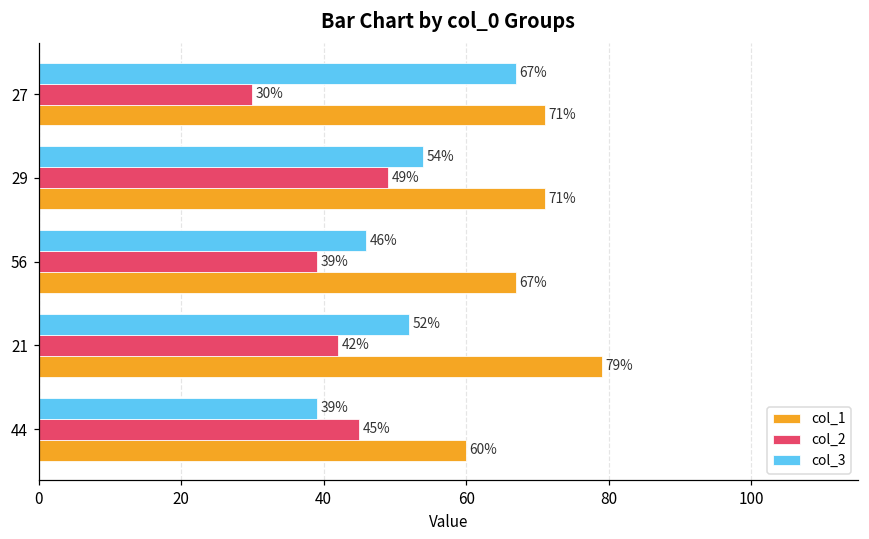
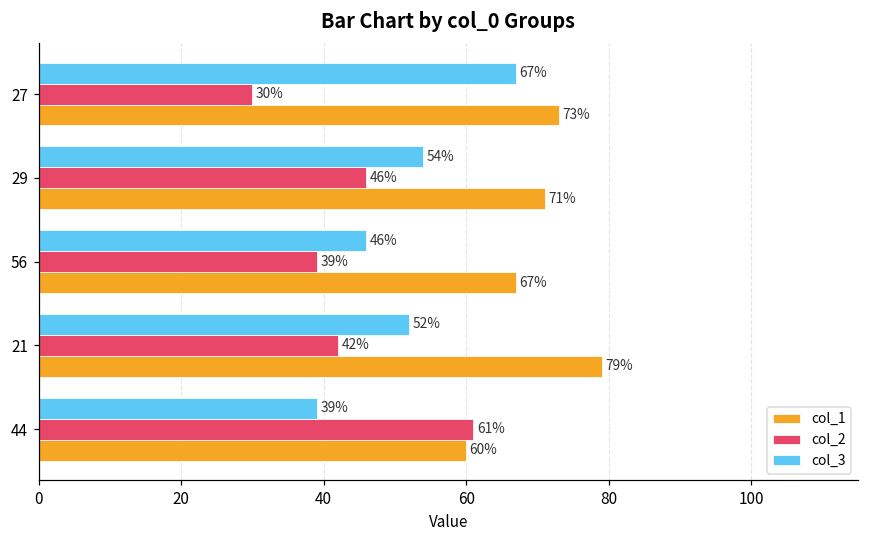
col_1, 27: 71% -> 73%
col_2, 29: 49% -> 46%
col_2, 44: 45% -> 61%
